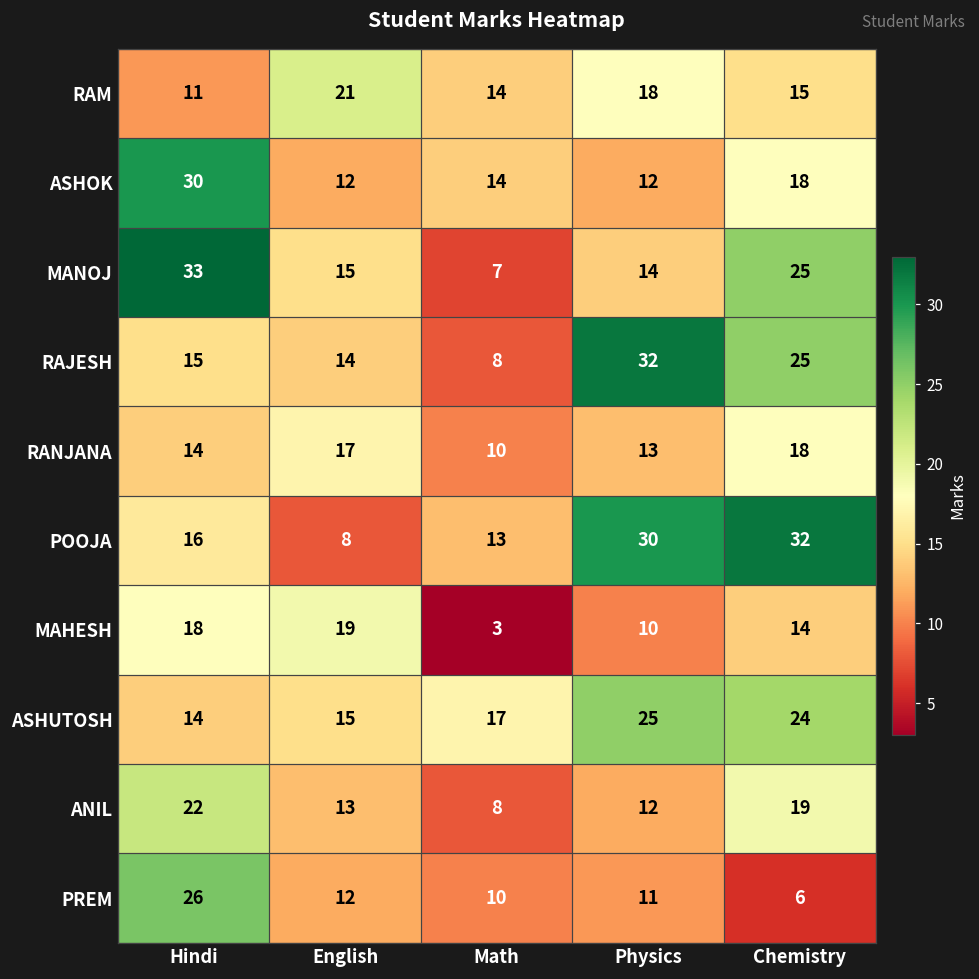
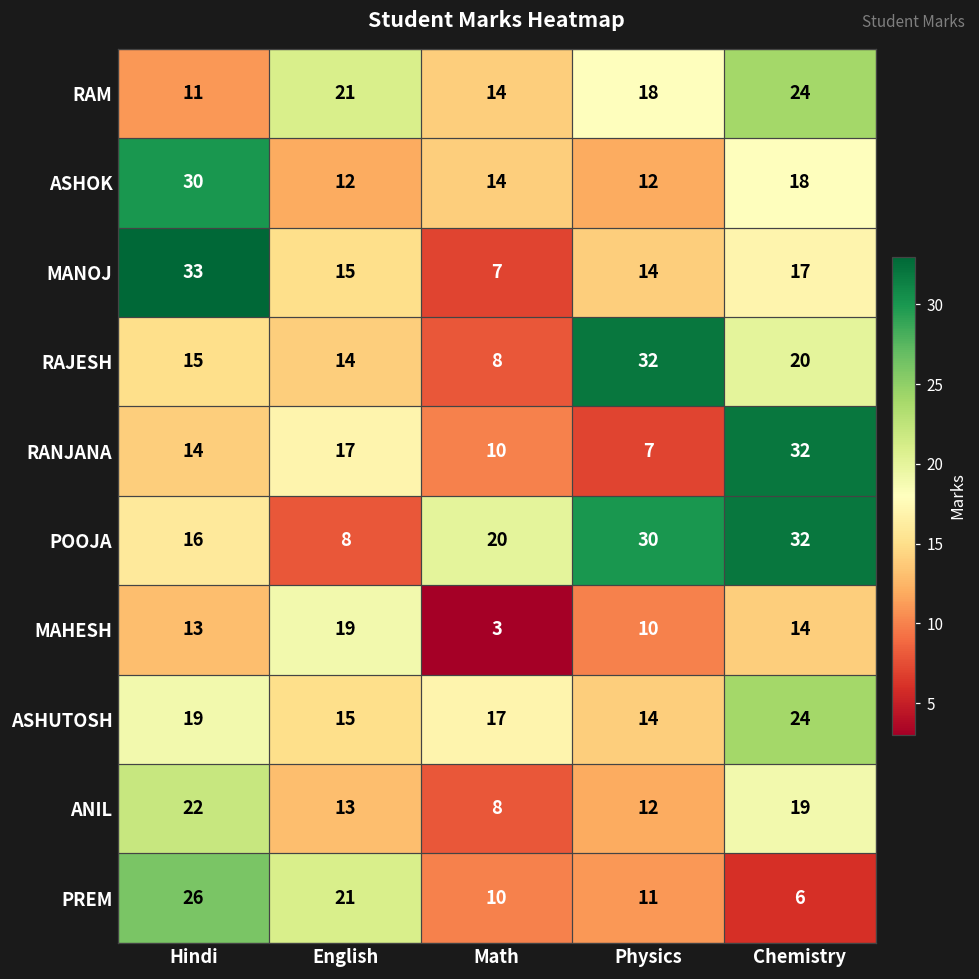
RAM, Chemistry: 15 -> 24
MANOJ, Chemistry: 25 -> 17
RAJESH, Chemistry: 25 -> 20
RANJANA, Physics: 13 -> 7
RANJANA, Chemistry: 18 -> 32
POOJA, Math: 13 -> 20
MAHESH, Hindi: 18 -> 13
ASHUTOSH, Hindi: 14 -> 19
ASHUTOSH, Physics: 25 -> 14
PREM, English: 12 -> 21
